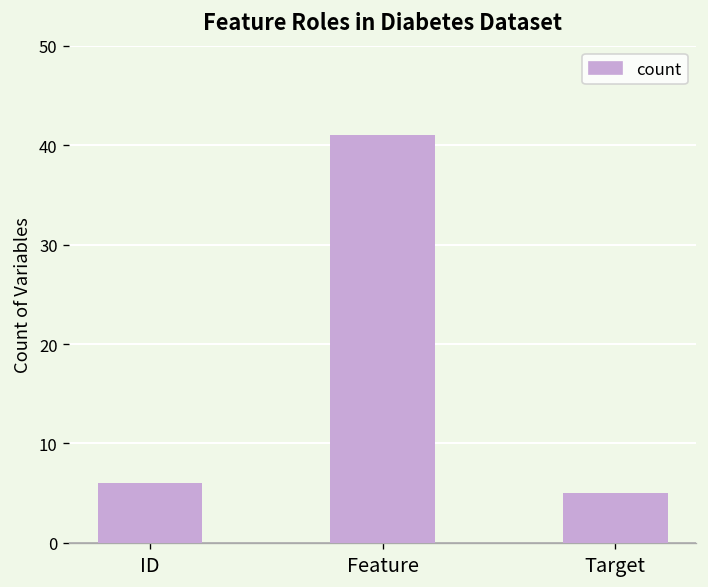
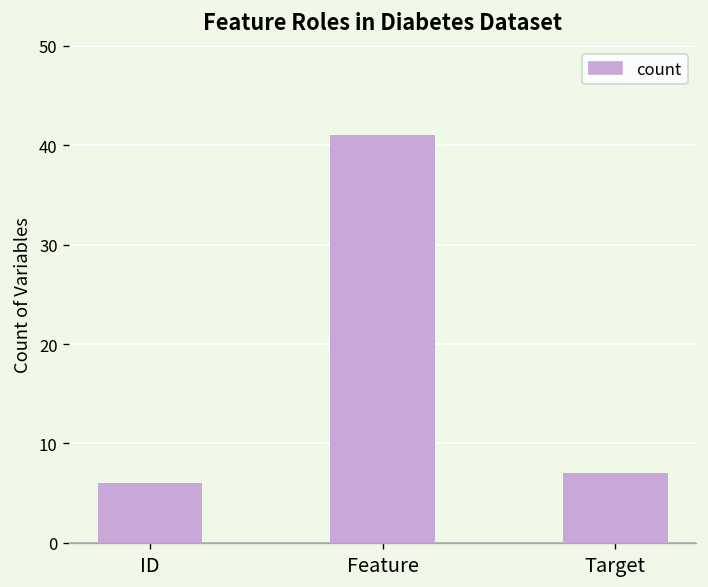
Target: 5 -> 7
